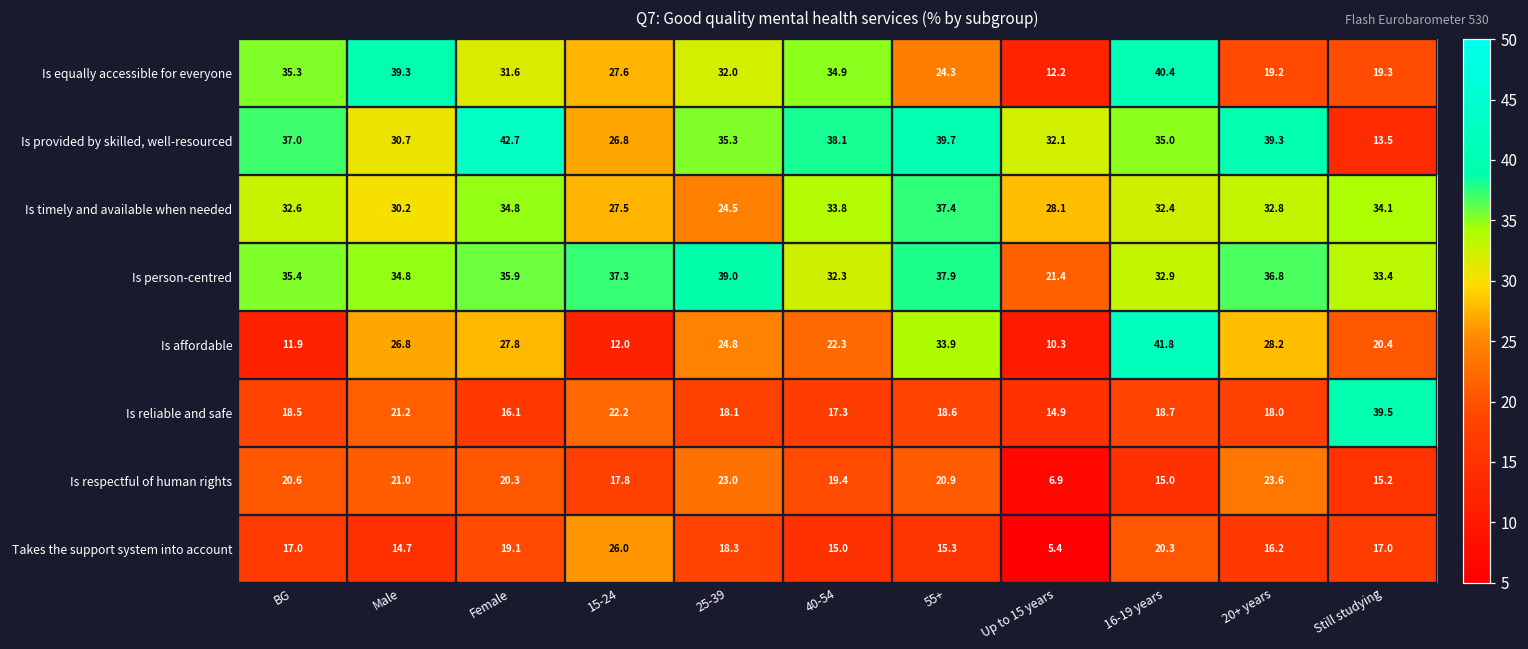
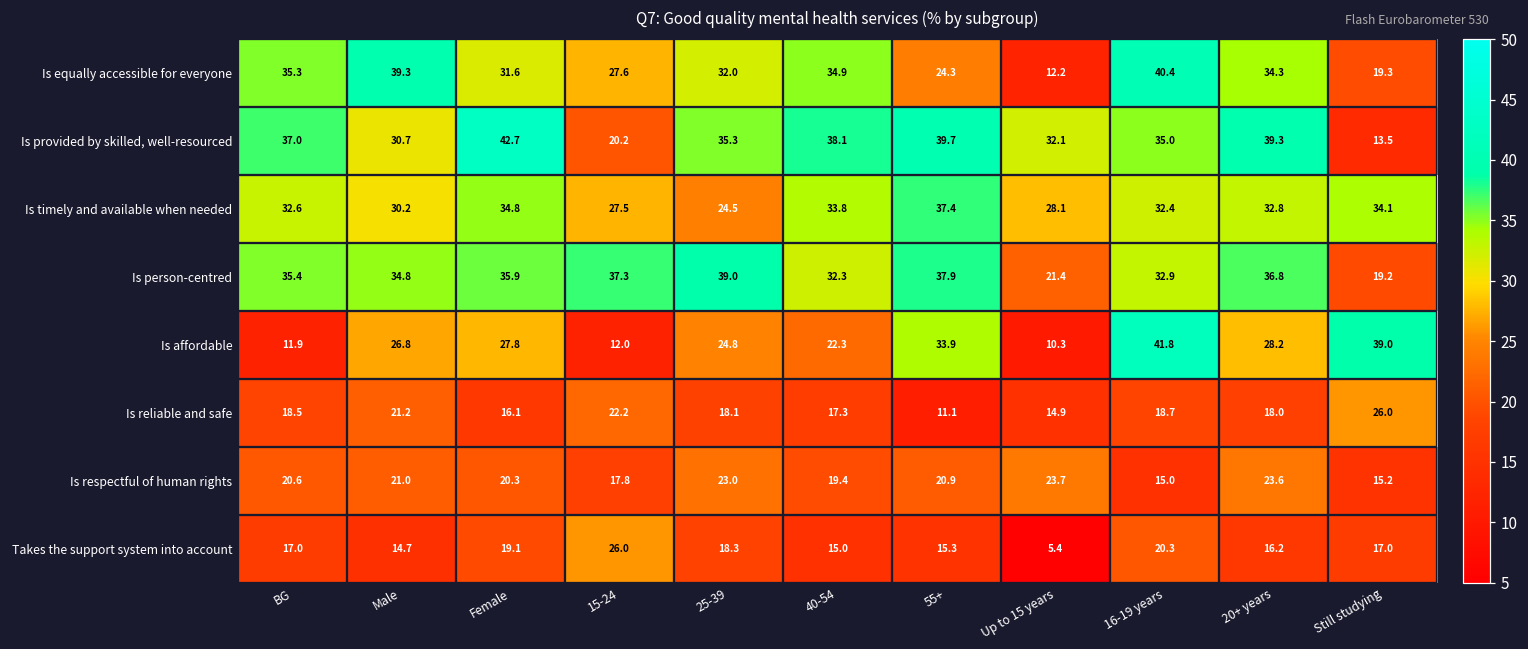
Is equally accessible for everyone, 20+ years: 19.2 -> 34.3
Is provided by skilled, well-resourced, 15-24: 26.8 -> 20.2
Is person-centred, Still studying: 33.4 -> 19.2
Is affordable, Still studying: 20.4 -> 39.0
Is reliable and safe, 55+: 18.6 -> 11.1
Is reliable and safe, Still studying: 39.5 -> 26.0
Is respectful of human rights, Up to 15 years: 6.9 -> 23.7
